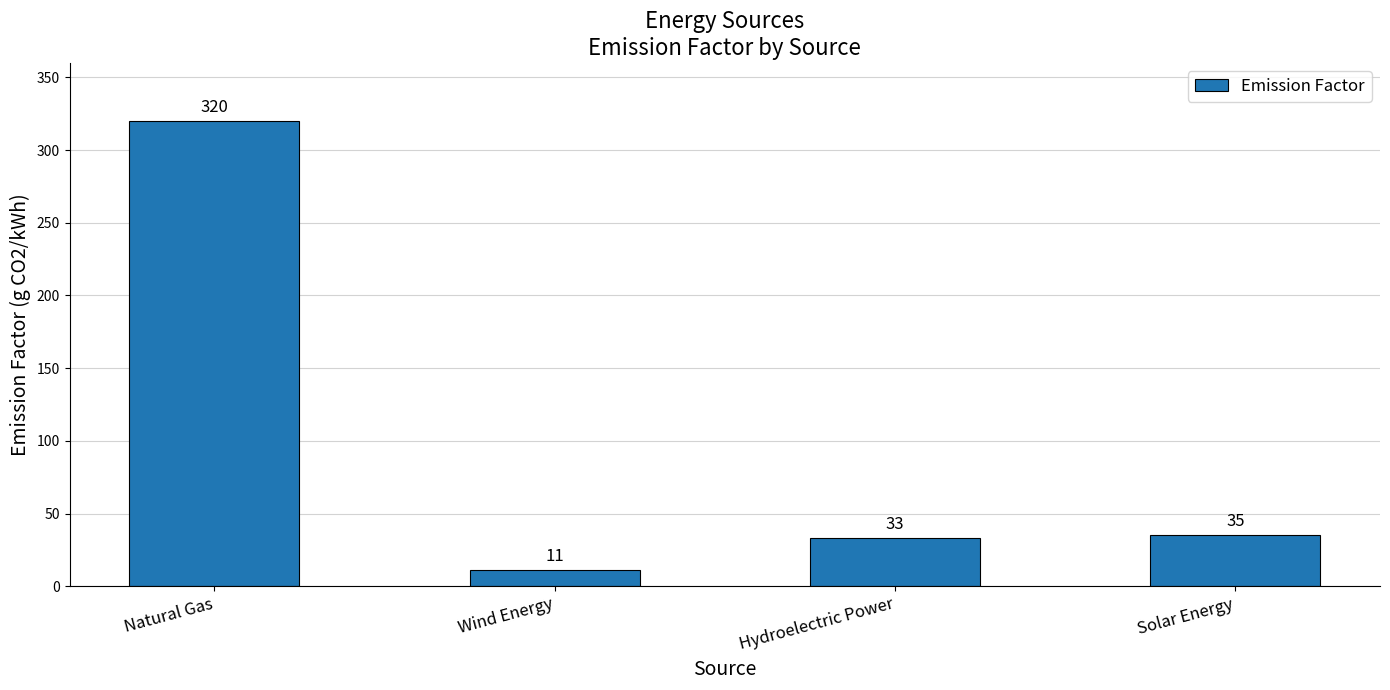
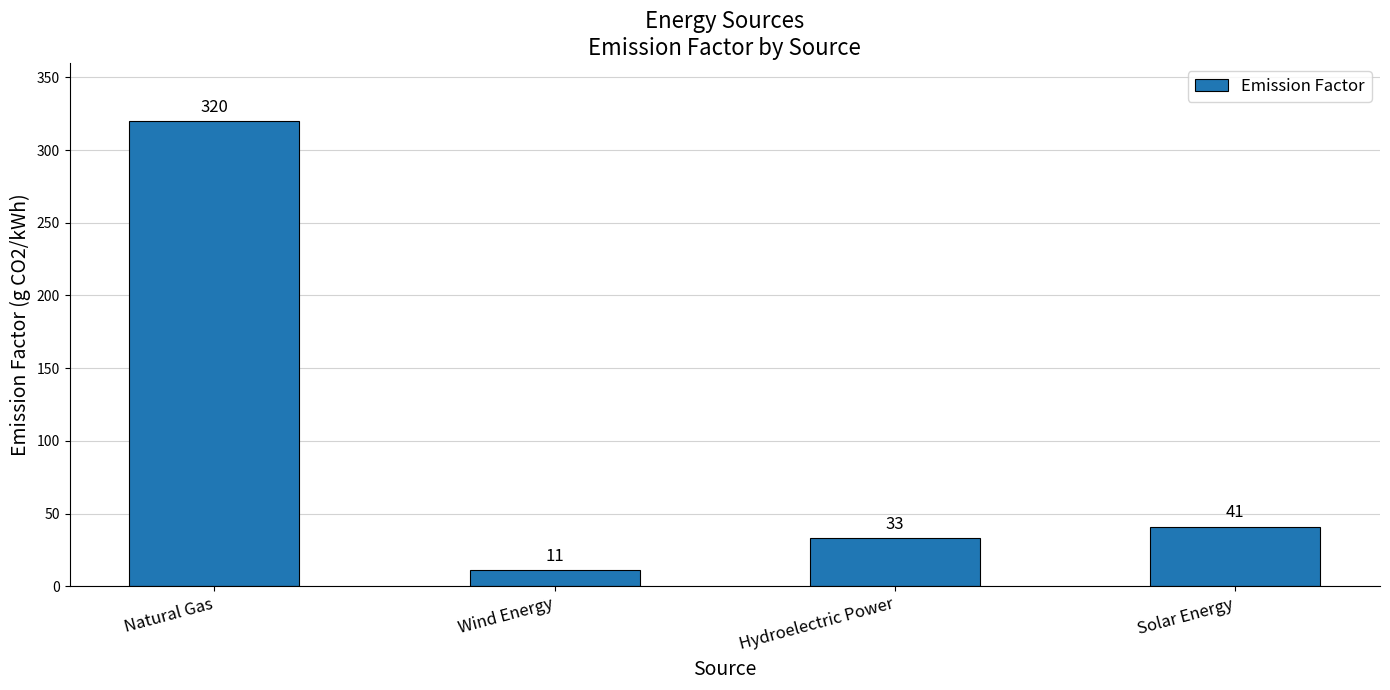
Solar Energy: 35 -> 41
